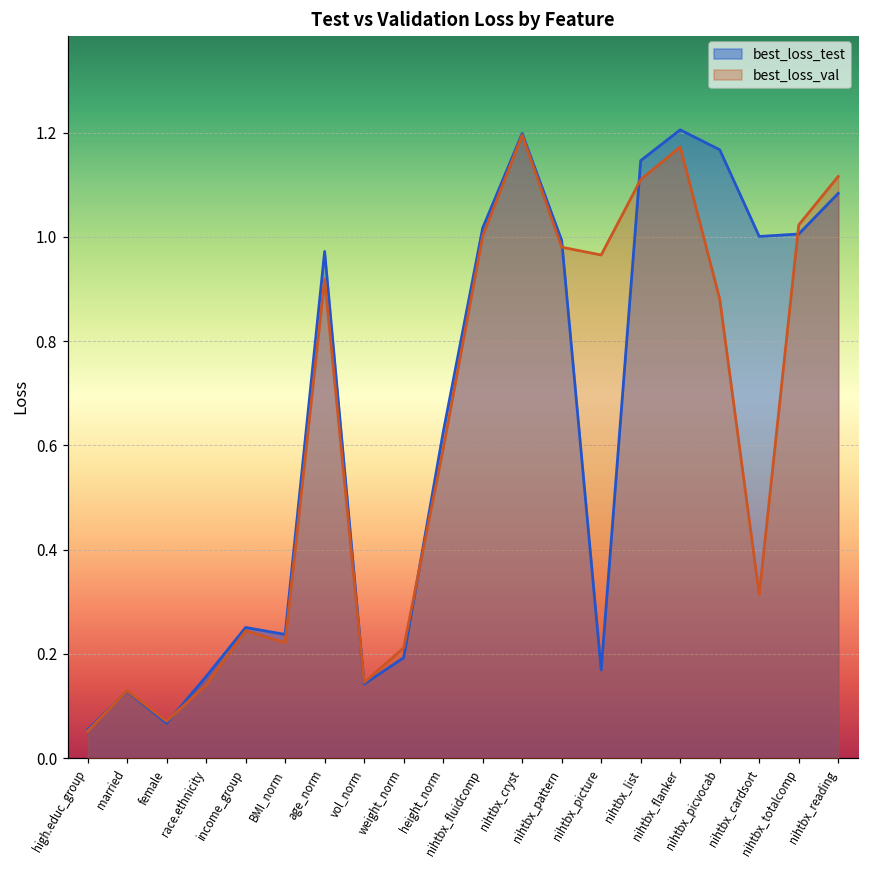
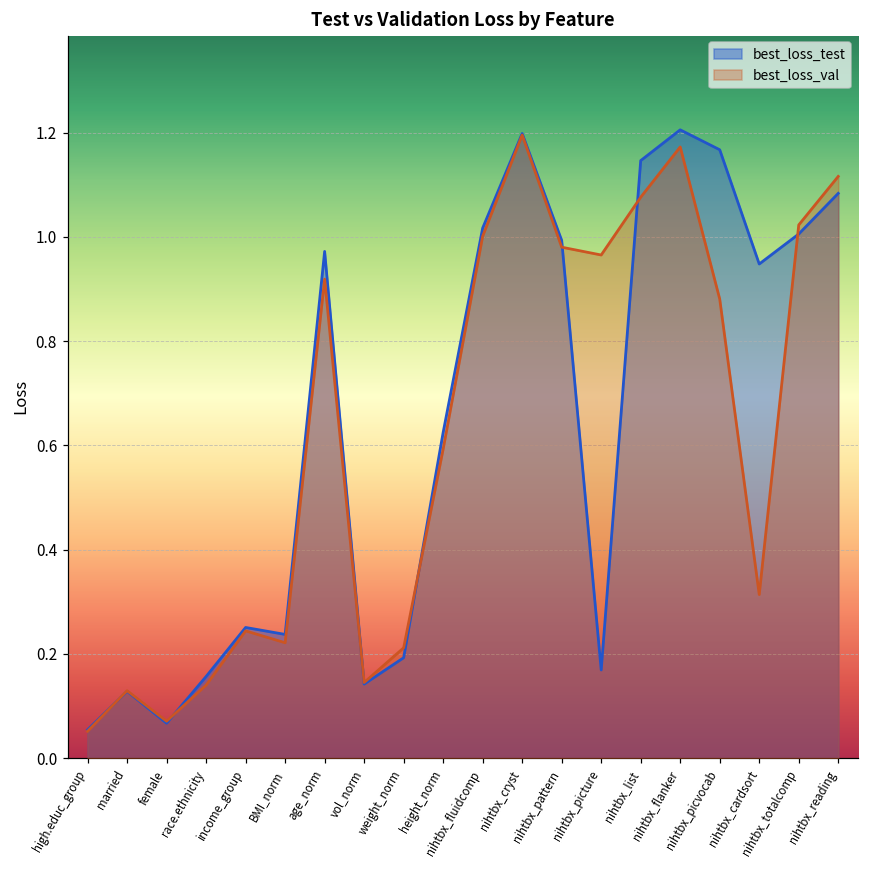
best_loss_val, nihtbx_list: 1.11 -> 1.08
best_loss_test, nihtbx_cardsort: 1.00 -> 0.95
